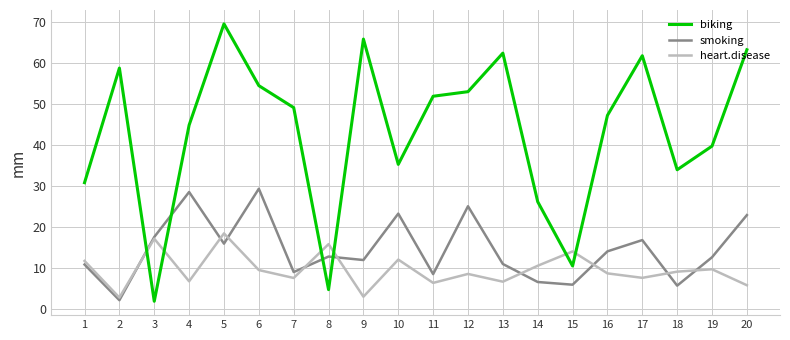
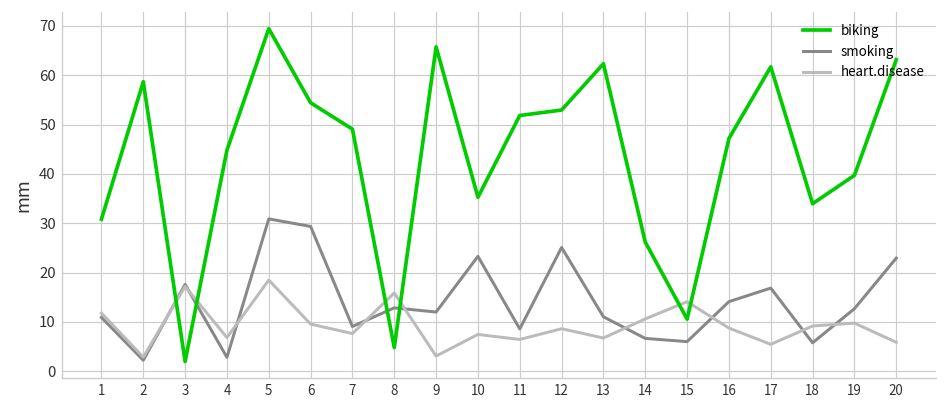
smoking, 4: 29 -> 3
smoking, 5: 16 -> 31
heart.disease, 10: 12 -> 7
heart.disease, 17: 8 -> 5
